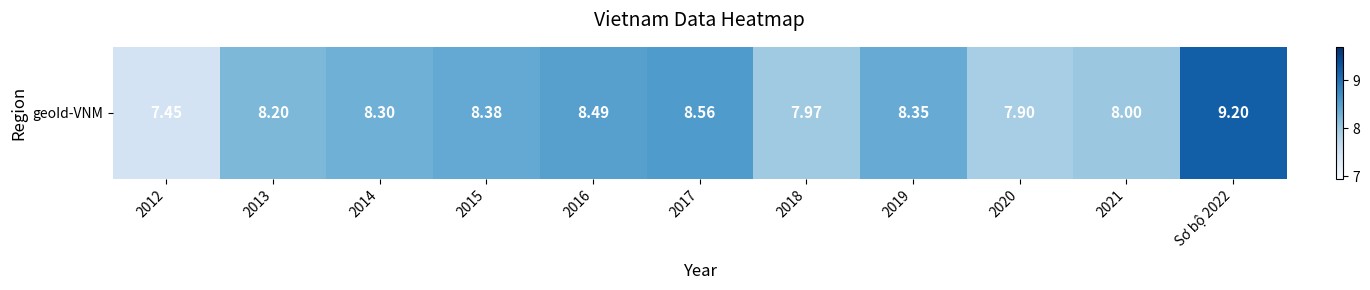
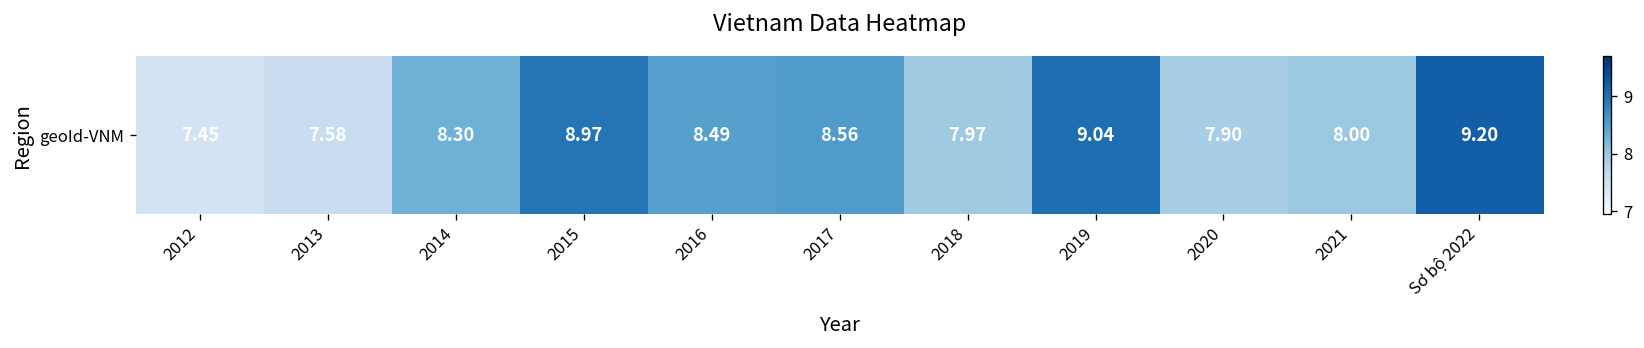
geoId-VNM, 2013: 8.20 -> 7.58
geoId-VNM, 2015: 8.38 -> 8.97
geoId-VNM, 2019: 8.35 -> 9.04
